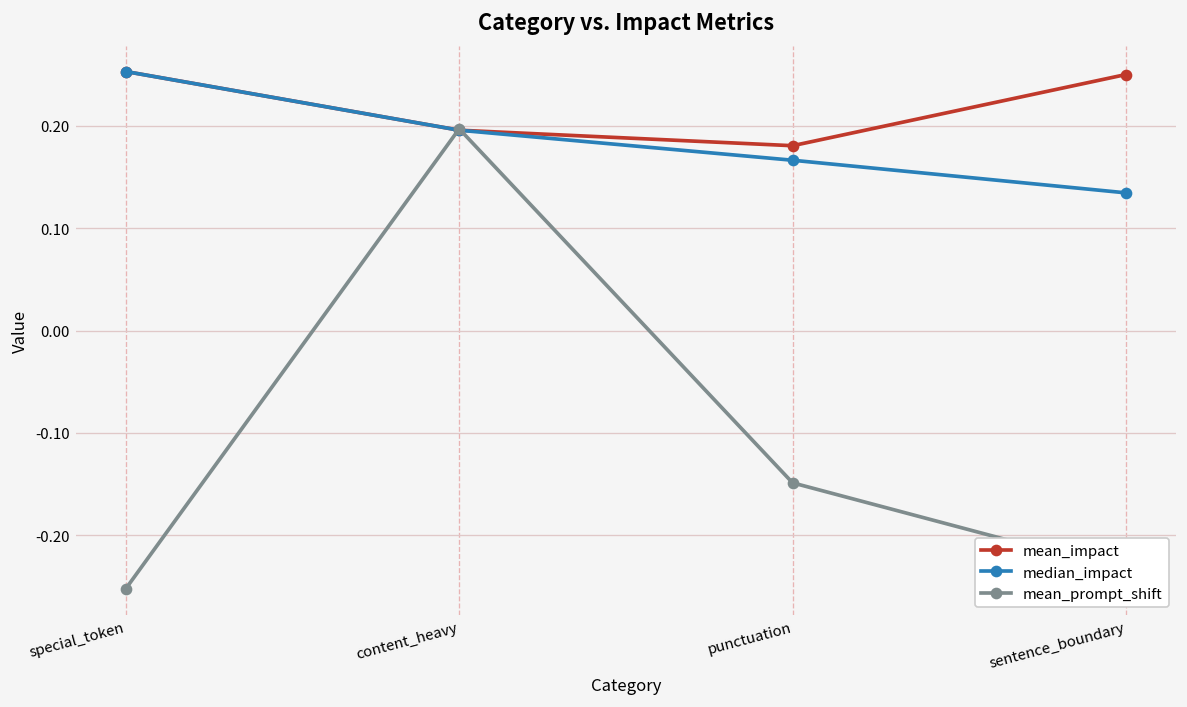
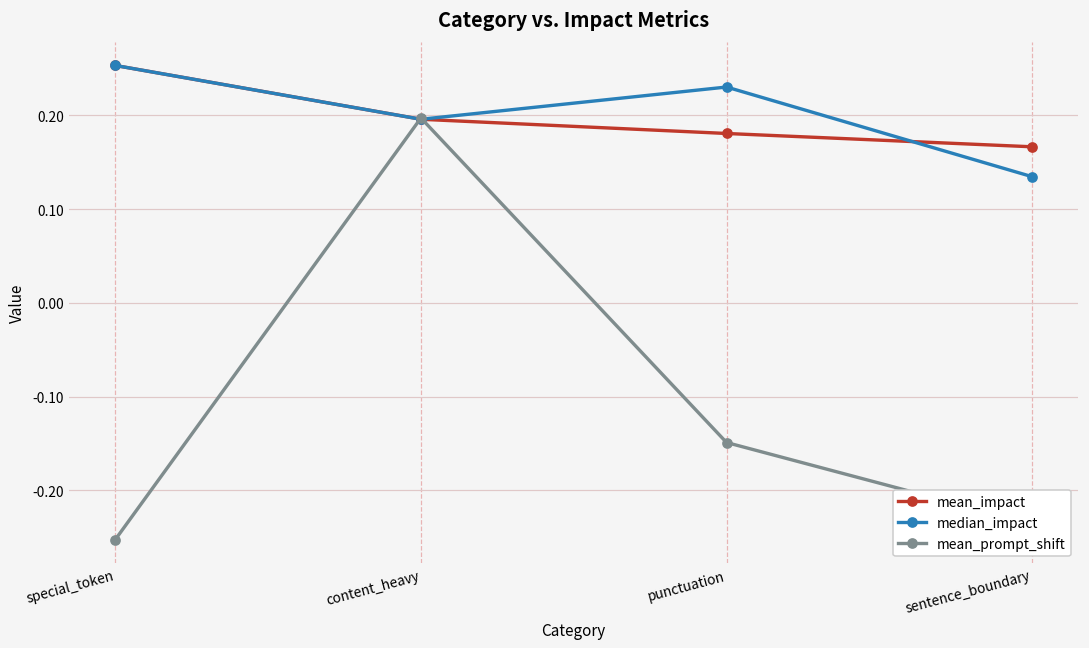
median_impact, punctuation: 0.17 -> 0.23
mean_impact, sentence_boundary: 0.25 -> 0.17
